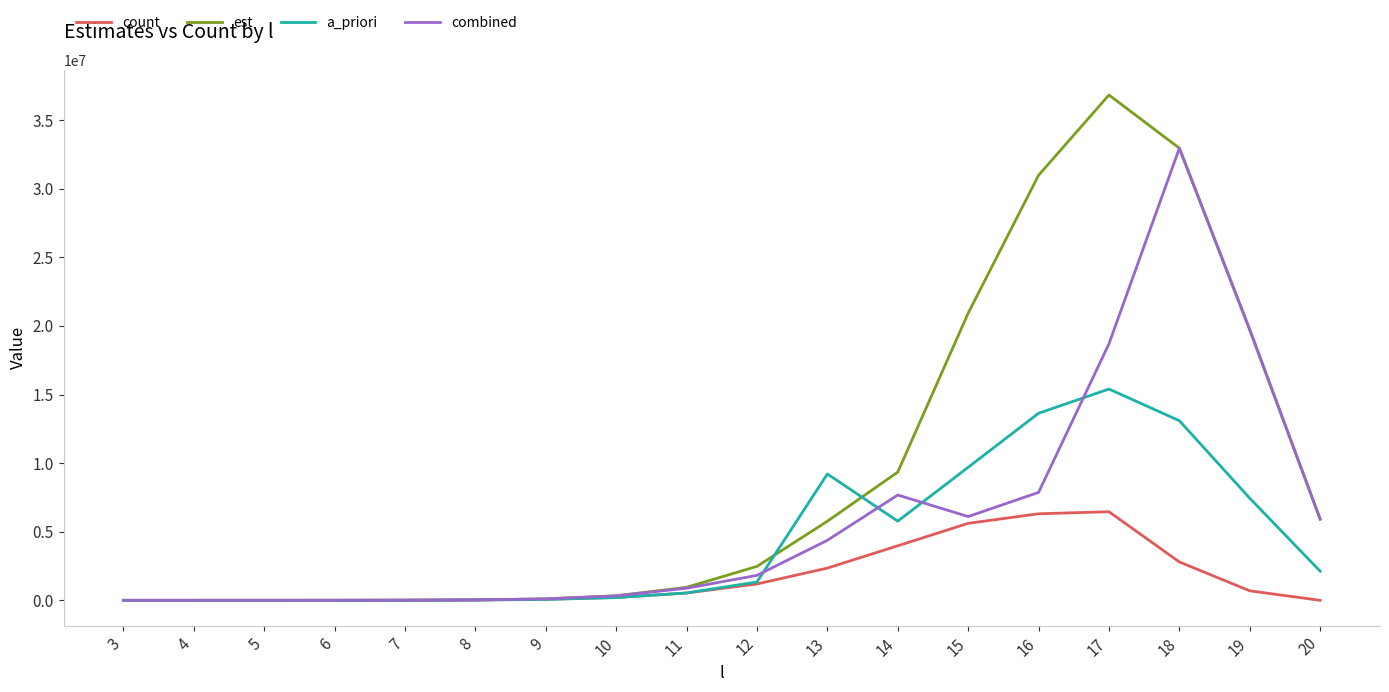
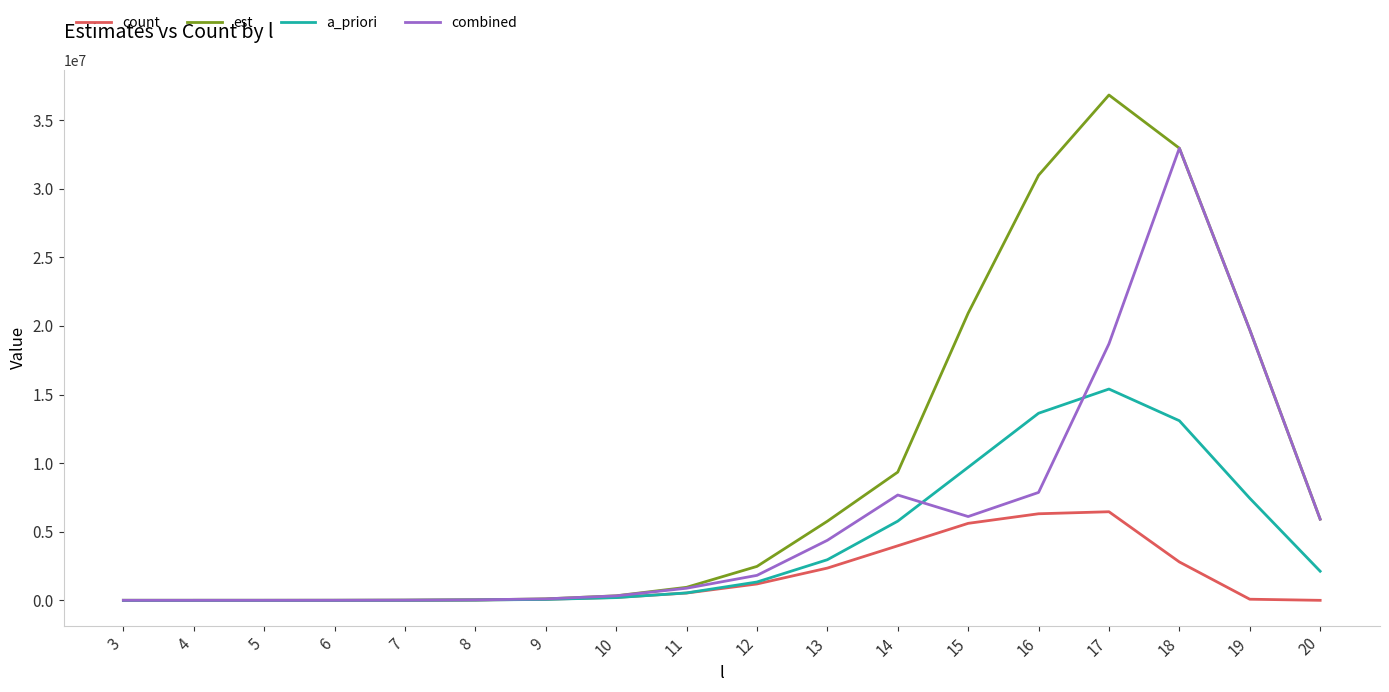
a_priori, 13: 9200000 -> 3000000
count, 19: 700000 -> 100000
